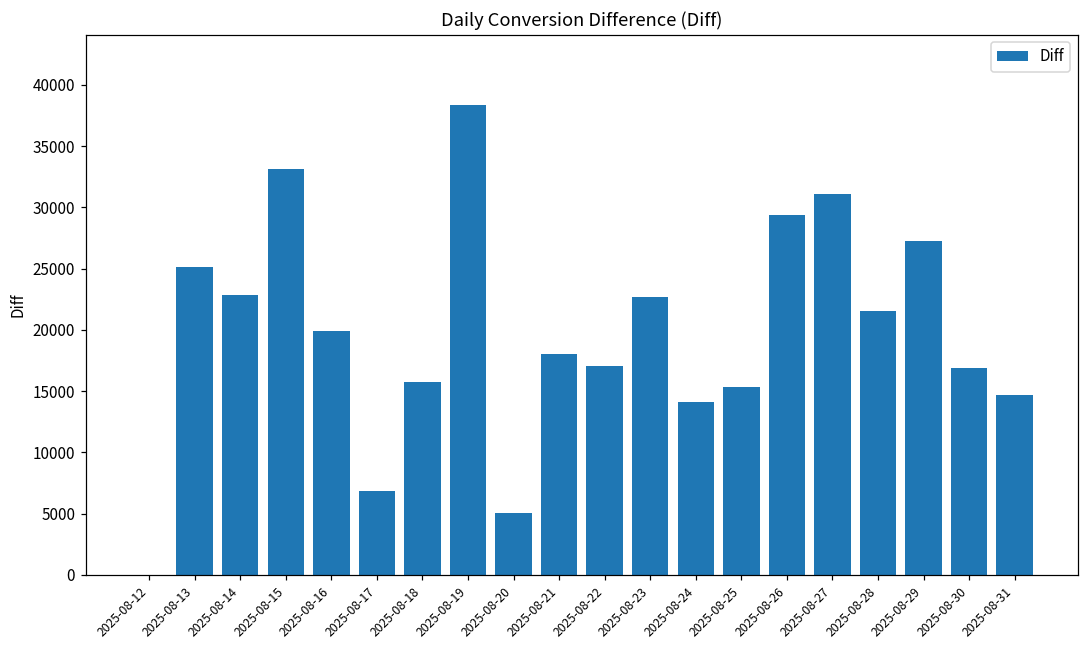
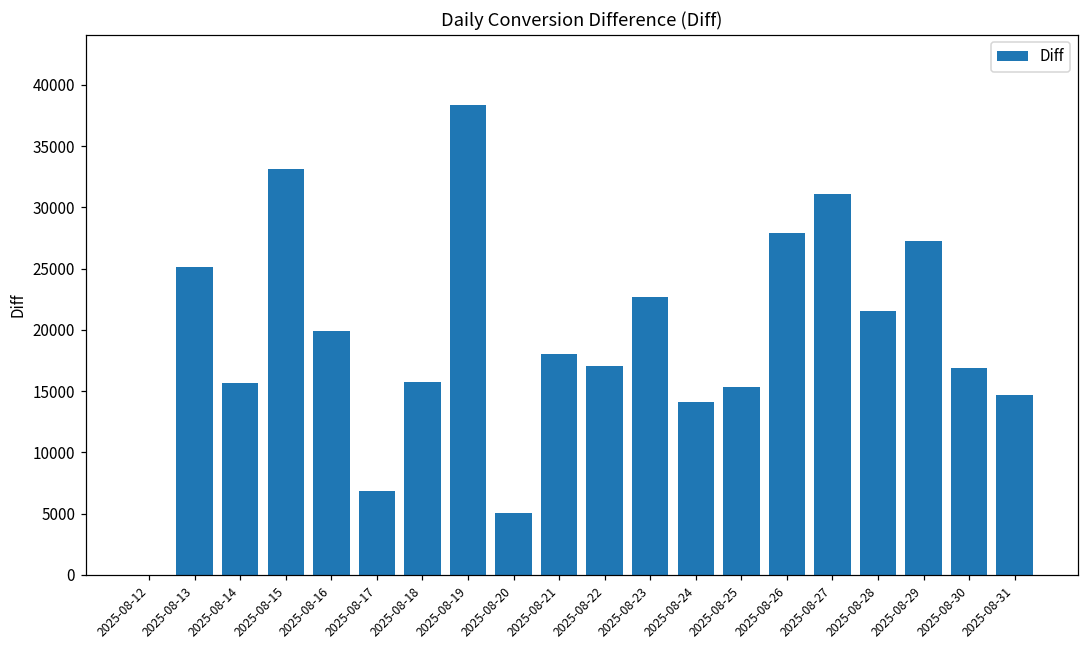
2025-08-14: 22900 -> 15700
2025-08-26: 29400 -> 27900
